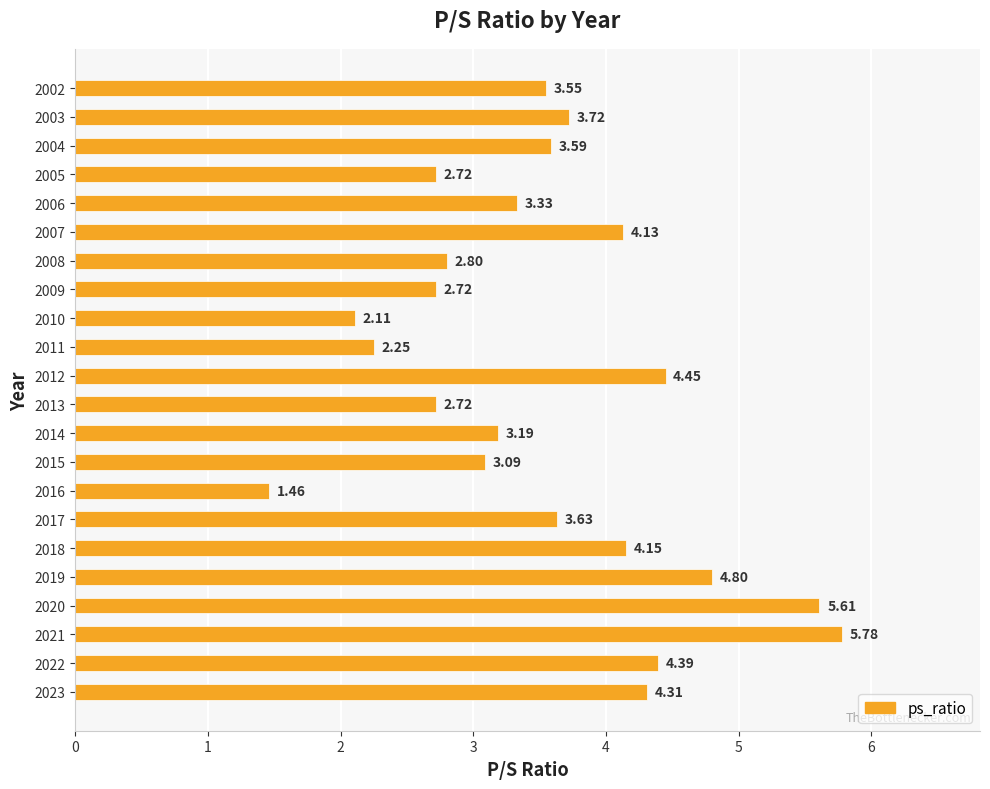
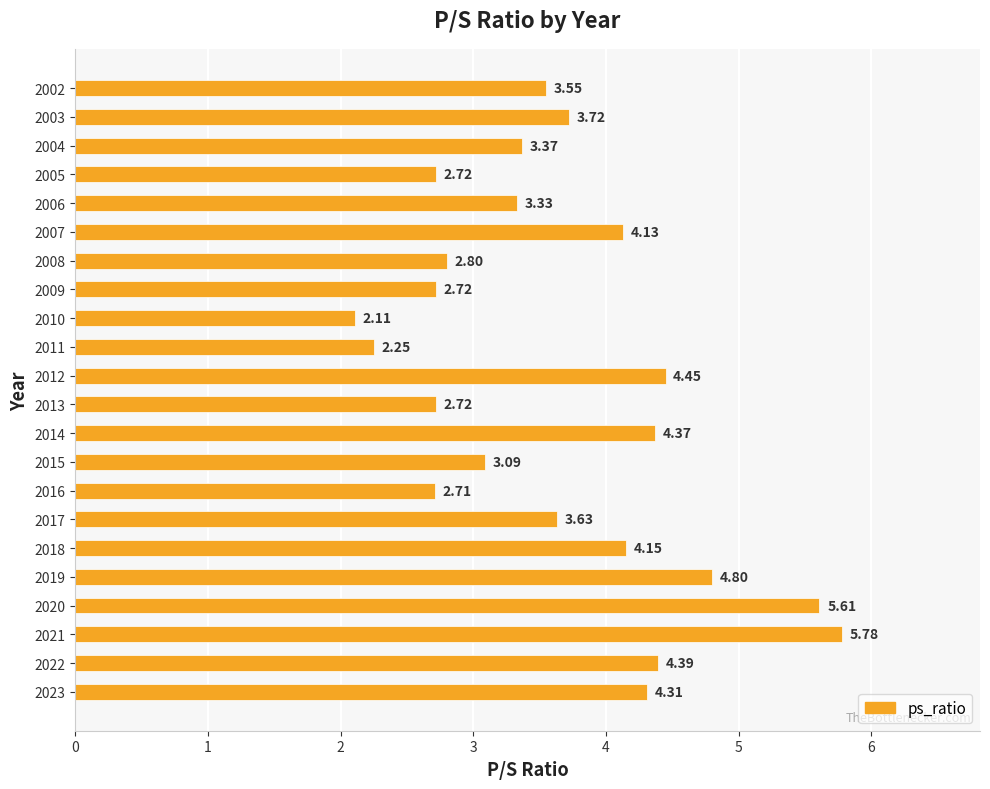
2004: 3.59 -> 3.37
2014: 3.19 -> 4.37
2016: 1.46 -> 2.71
